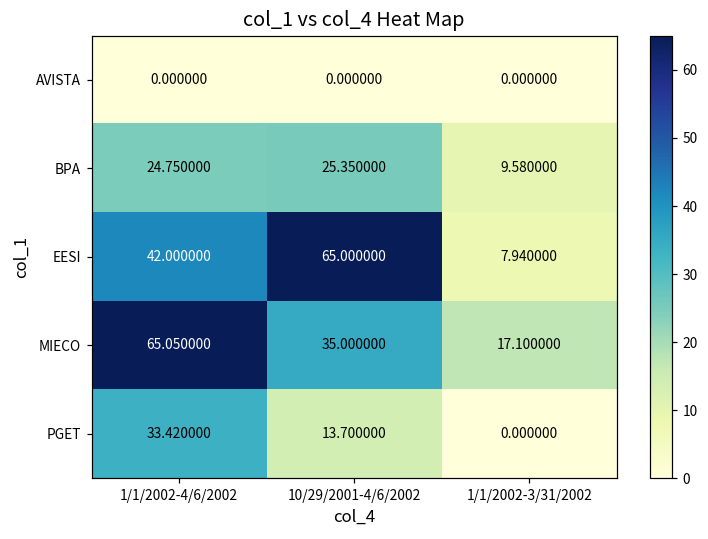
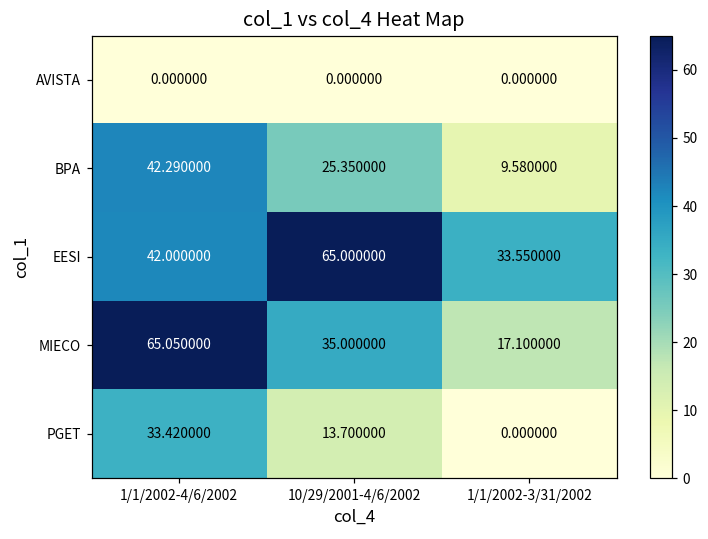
BPA, 1/1/2002-4/6/2002: 24.750000 -> 42.290000
EESI, 1/1/2002-3/31/2002: 7.940000 -> 33.550000
